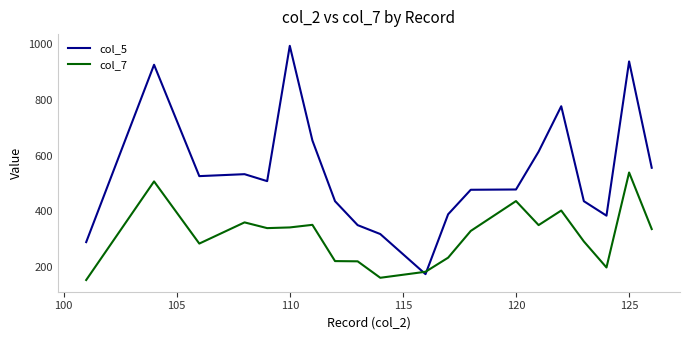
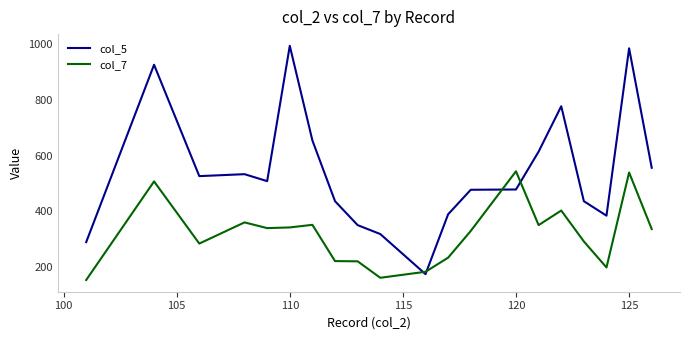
col_7, 120: 440 -> 540
col_5, 125: 940 -> 990
